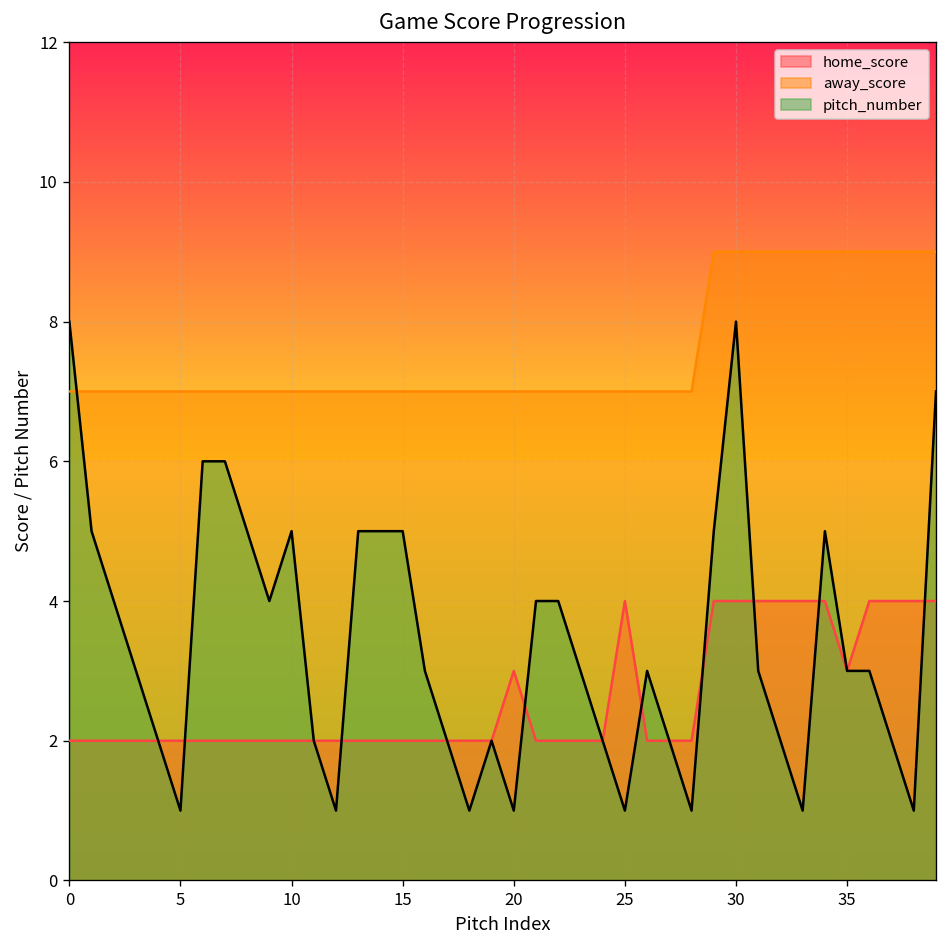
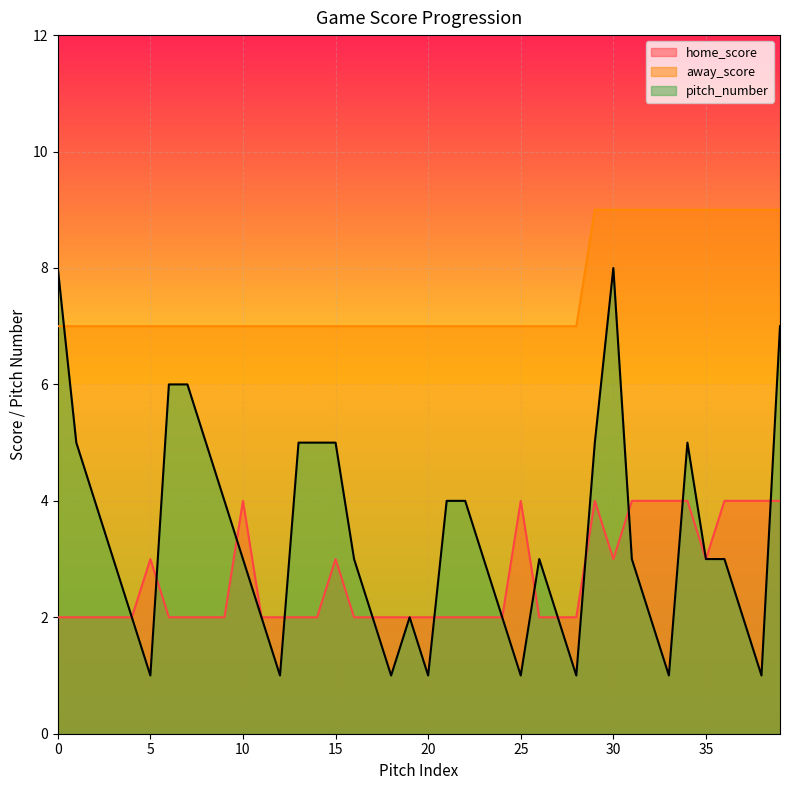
home_score, 5: 2 -> 3
home_score, 10: 2 -> 4
pitch_number, 10: 5 -> 3
home_score, 15: 2 -> 3
home_score, 20: 3 -> 2
home_score, 30: 4 -> 3
